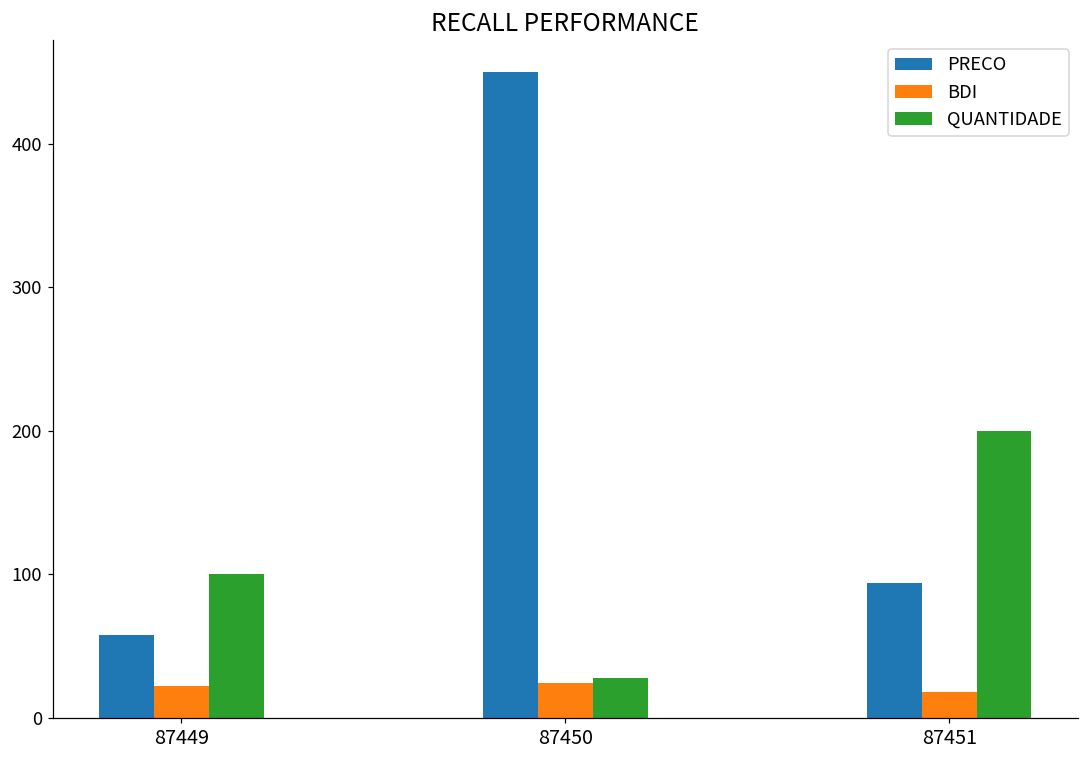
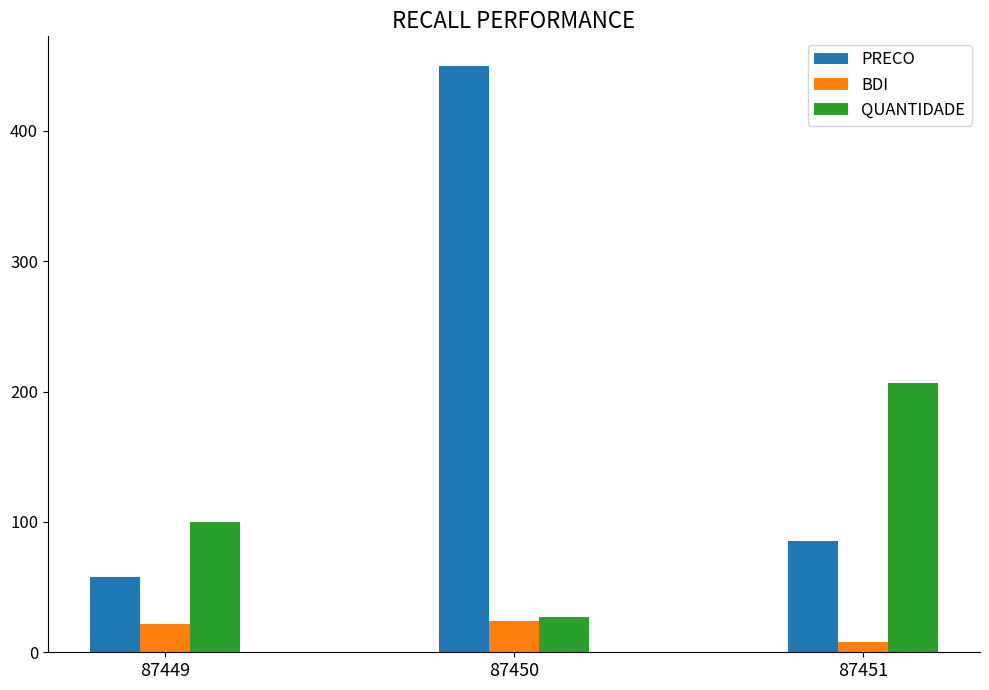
PRECO, 87451: 94 -> 85
BDI, 87451: 18 -> 8
QUANTIDADE, 87451: 200 -> 206
